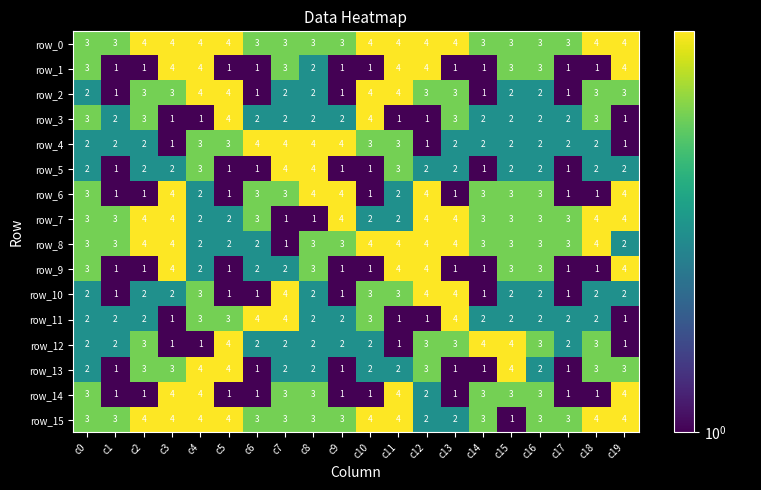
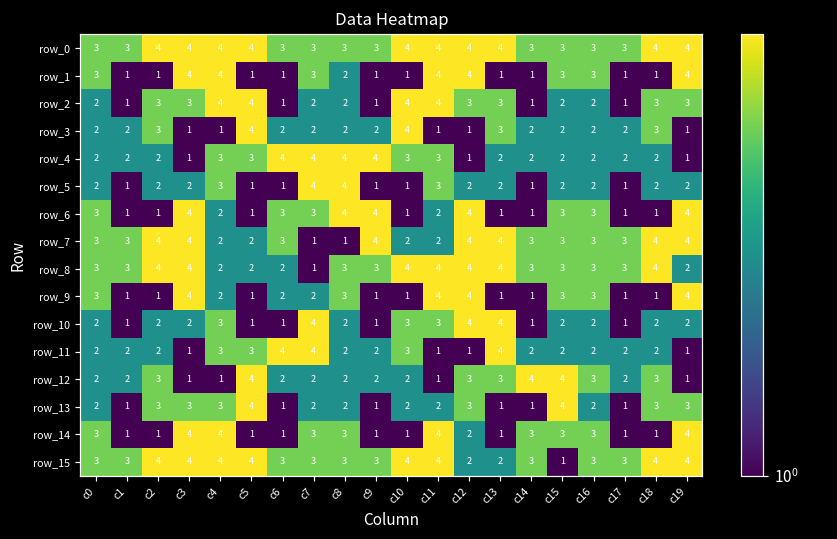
row_3, c0: 3 -> 2
row_6, c14: 3 -> 1
row_13, c4: 4 -> 3
